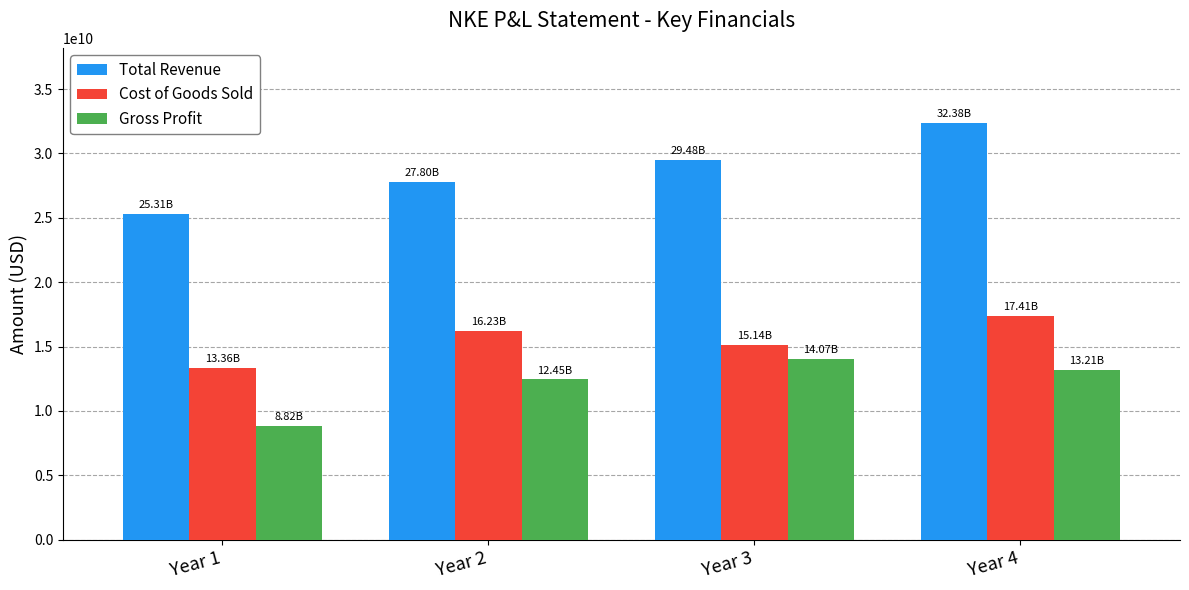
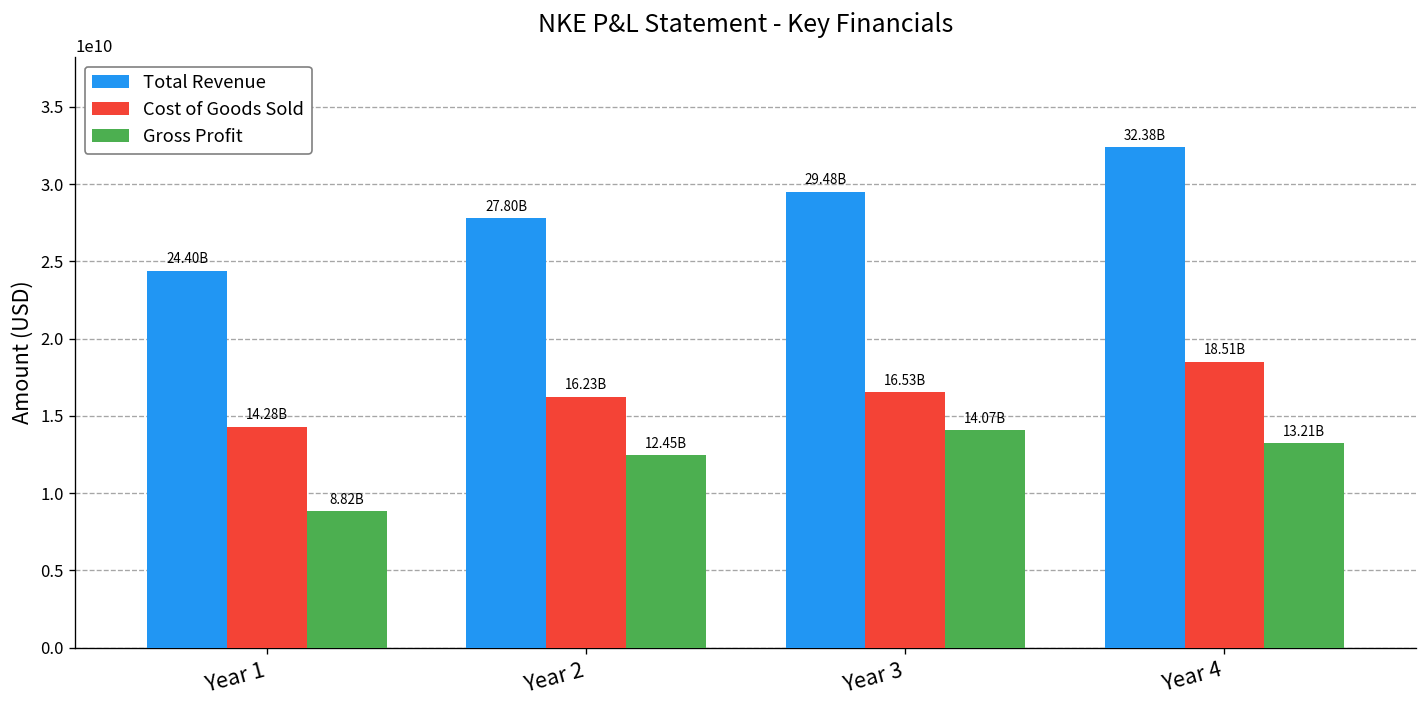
Total Revenue, Year 1: 25.31B -> 24.40B
Cost of Goods Sold, Year 1: 13.36B -> 14.28B
Cost of Goods Sold, Year 3: 15.14B -> 16.53B
Cost of Goods Sold, Year 4: 17.41B -> 18.51B
